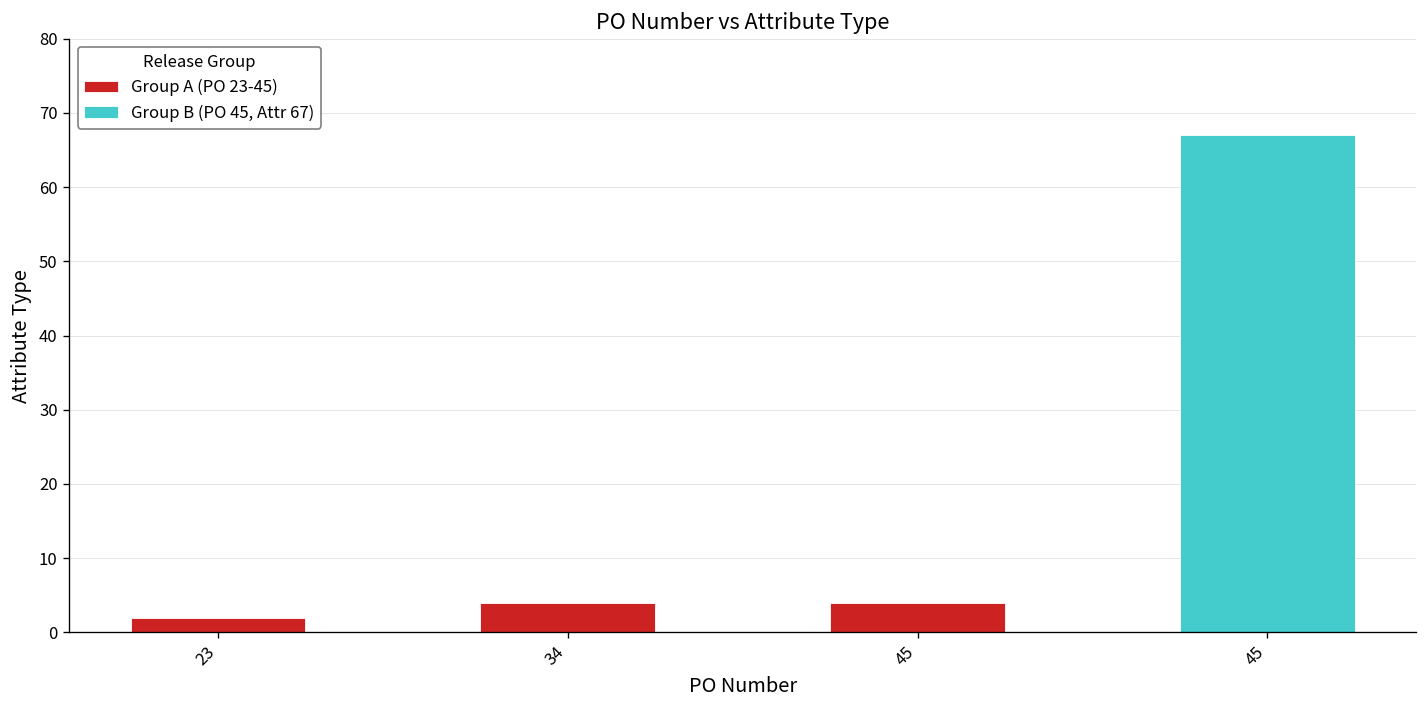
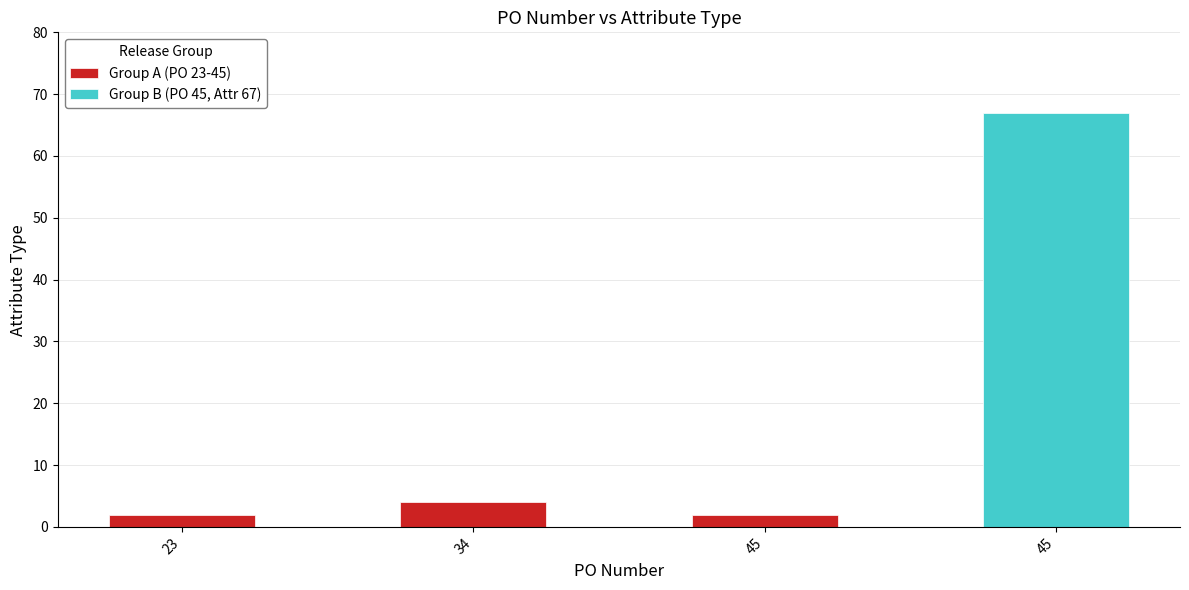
Group A (PO 23-45), 45: 4 -> 2
